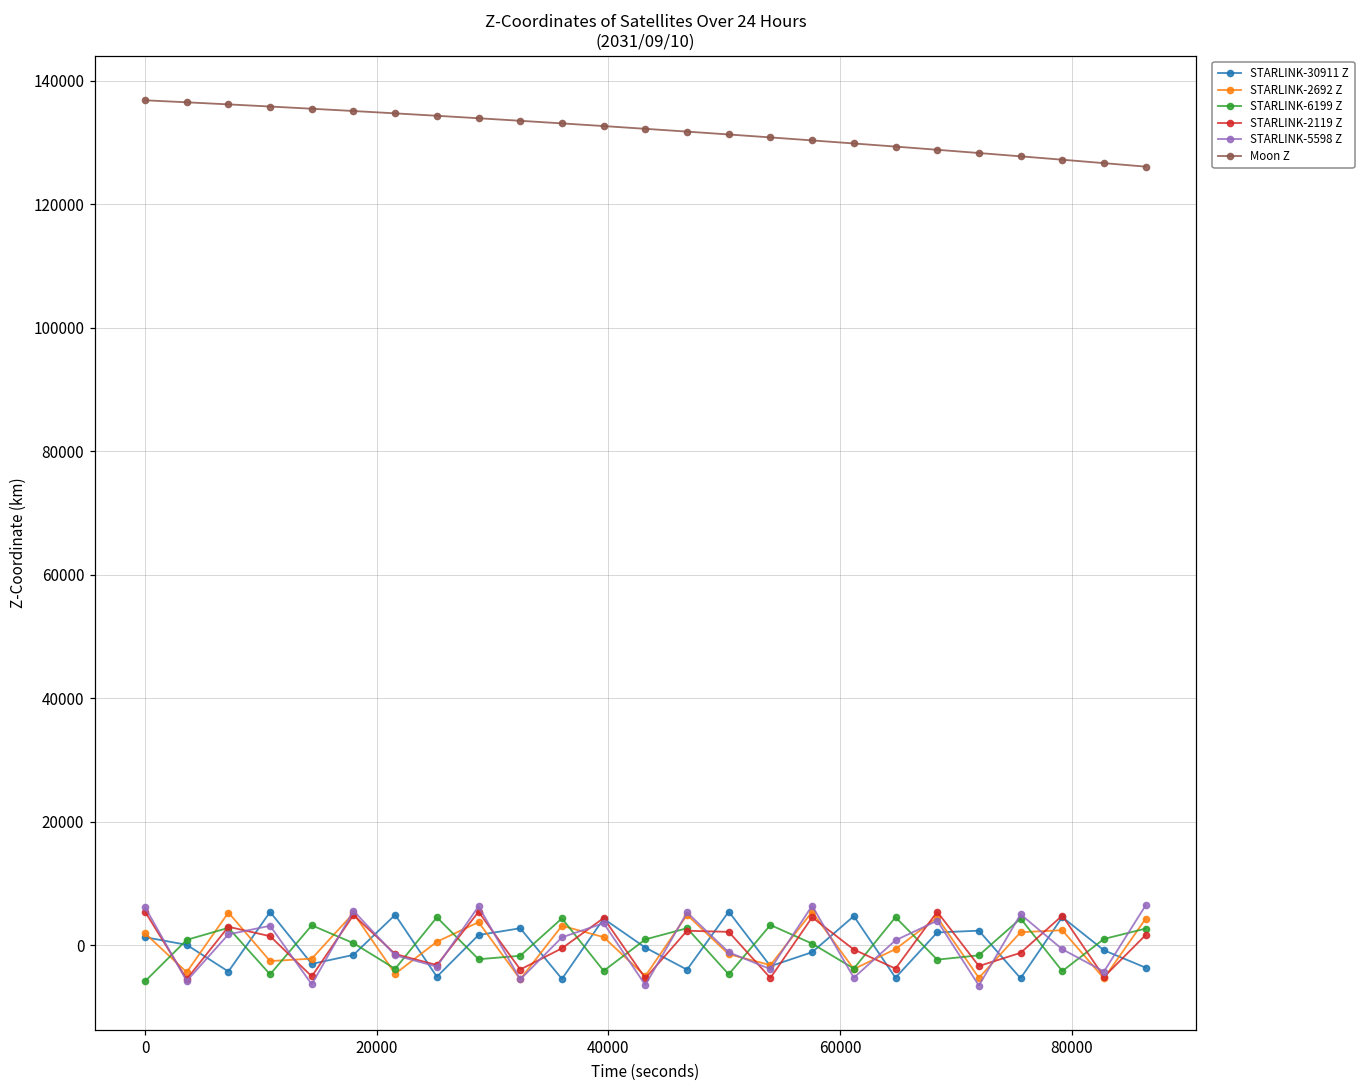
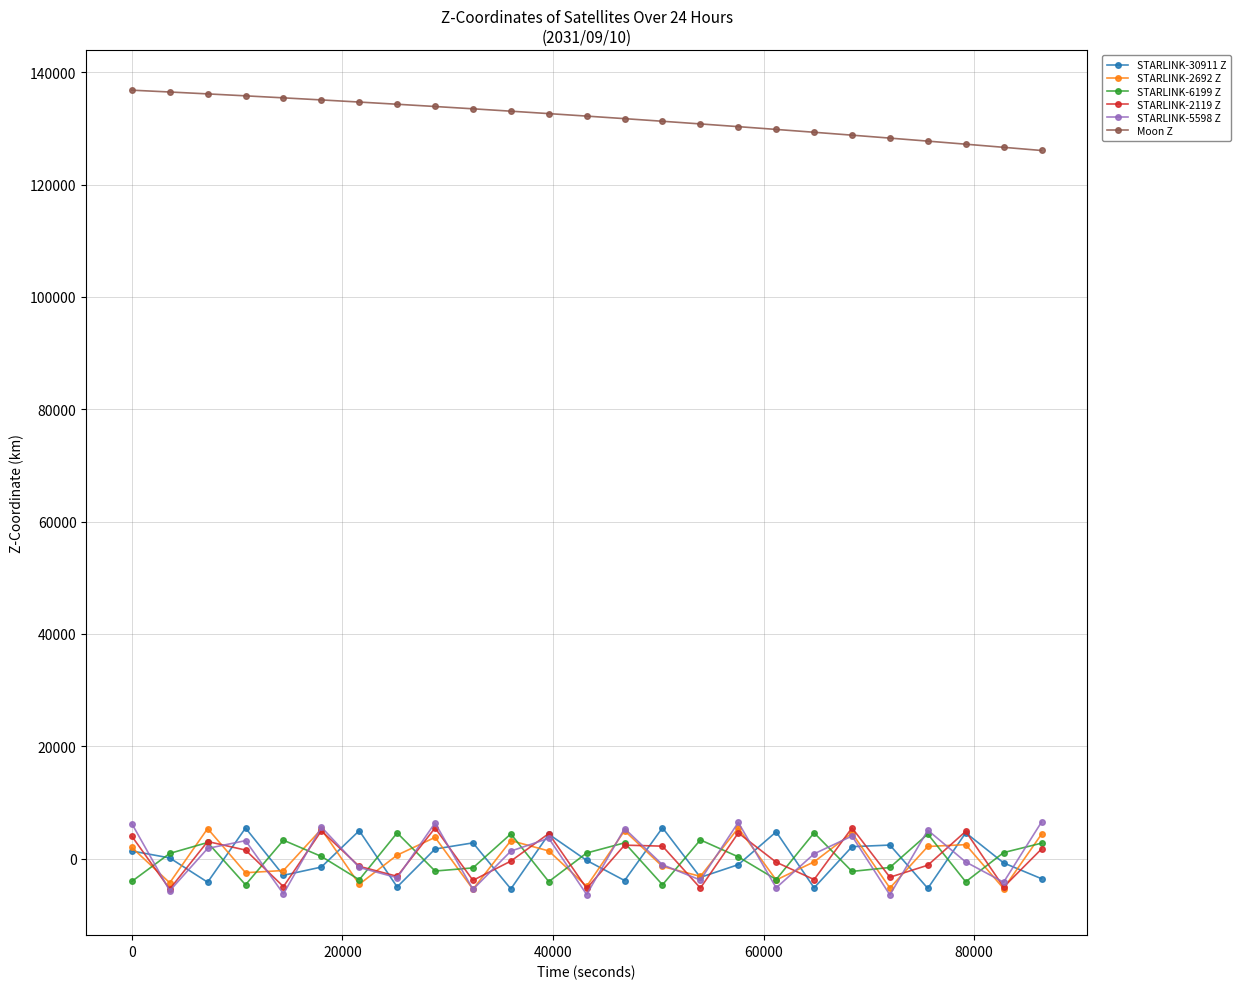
STARLINK-6199 Z, 0: -6000 -> -4000
STARLINK-2119 Z, 0: 5000 -> 4000
